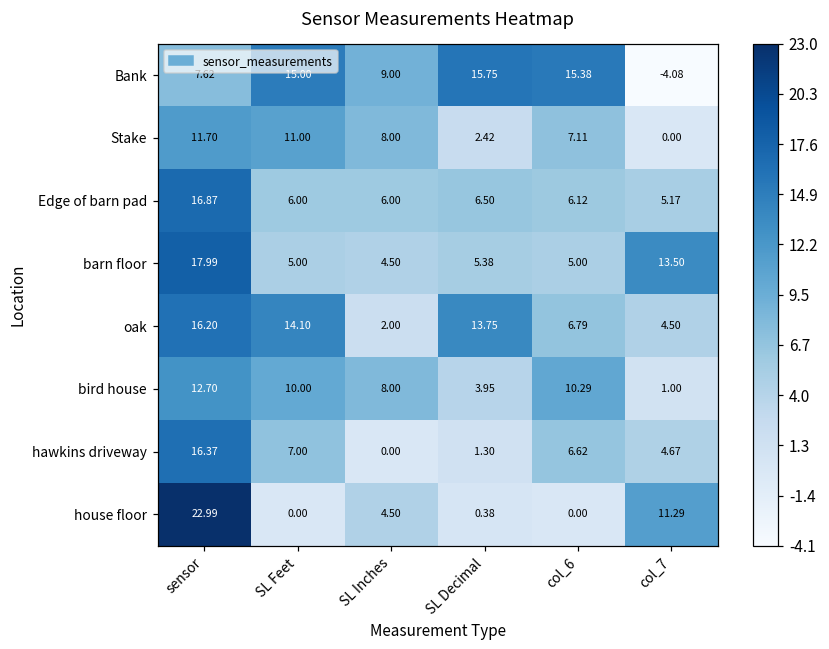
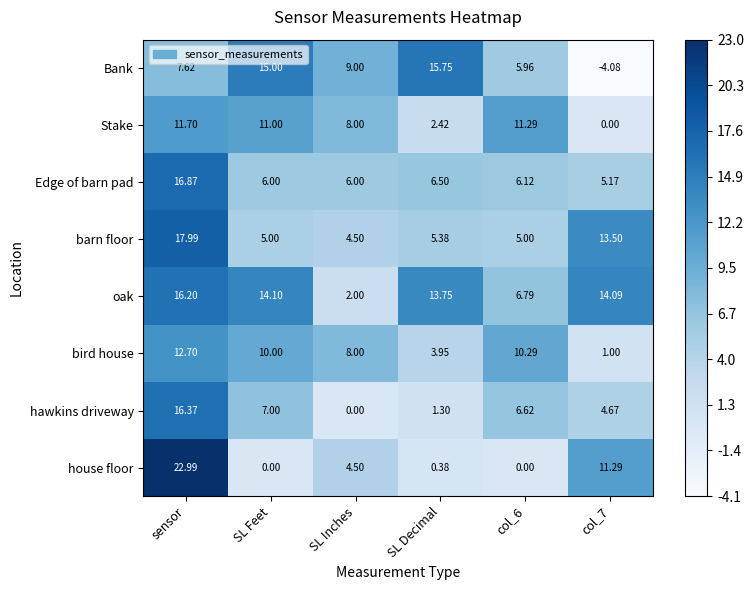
Bank, col_6: 15.38 -> 5.96
Stake, col_6: 7.11 -> 11.29
oak, col_7: 4.50 -> 14.09
